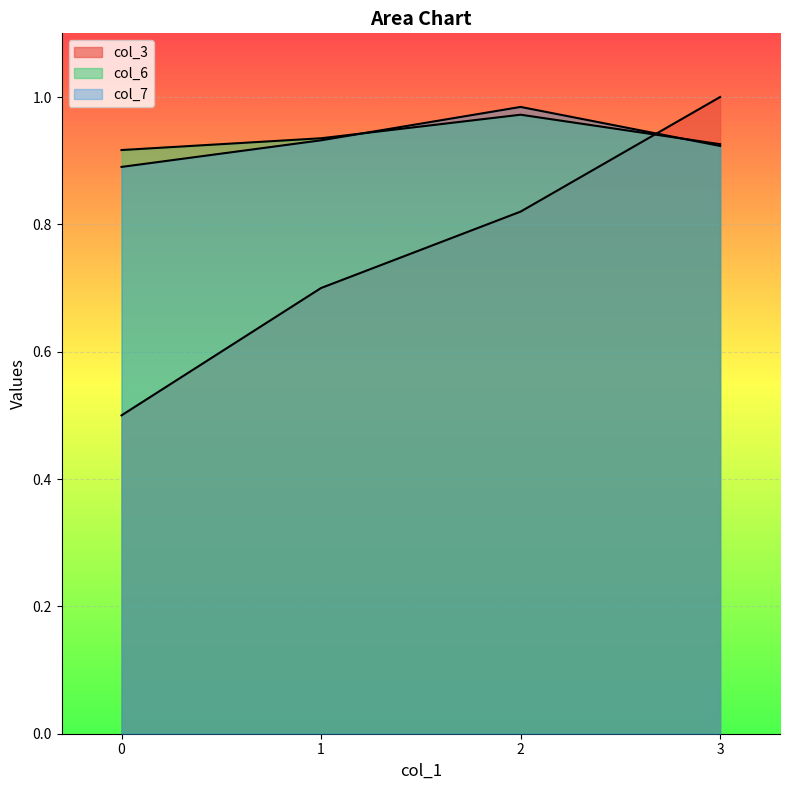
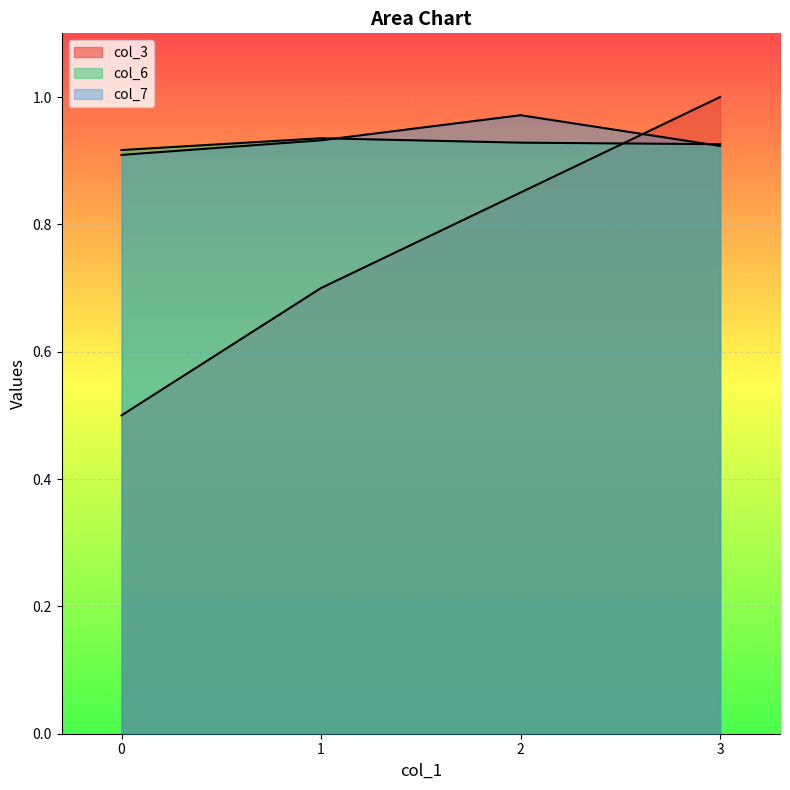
col_7, 0: 0.89 -> 0.91
col_3, 2: 0.82 -> 0.85
col_6, 2: 0.97 -> 0.93
col_7, 2: 0.98 -> 0.97
